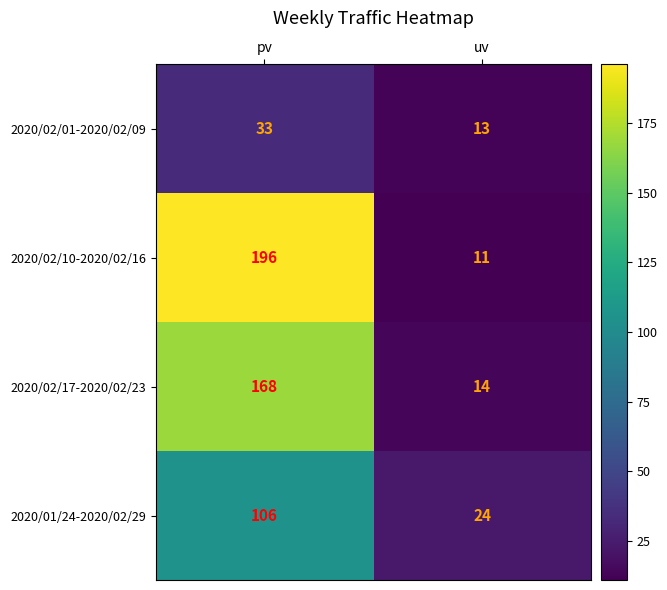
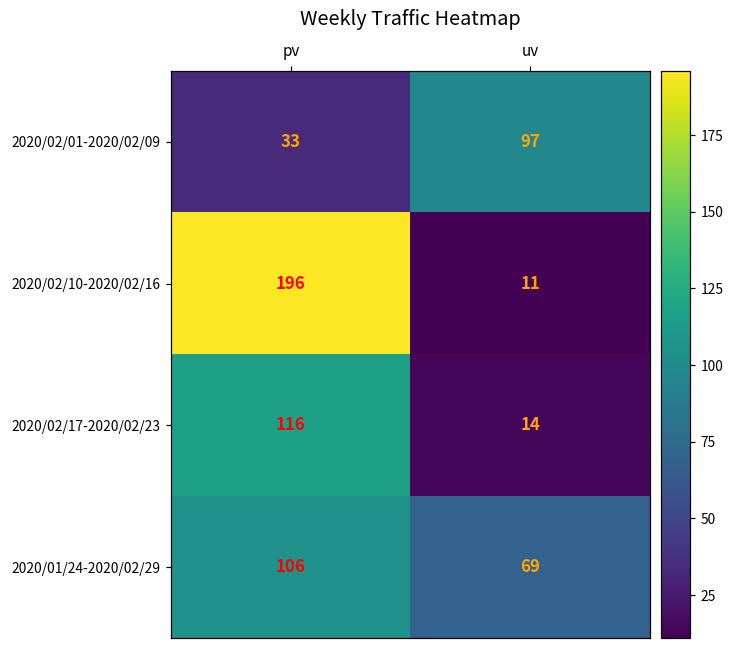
2020/02/01-2020/02/09, uv: 13 -> 97
2020/02/17-2020/02/23, pv: 168 -> 116
2020/01/24-2020/02/29, uv: 24 -> 69
